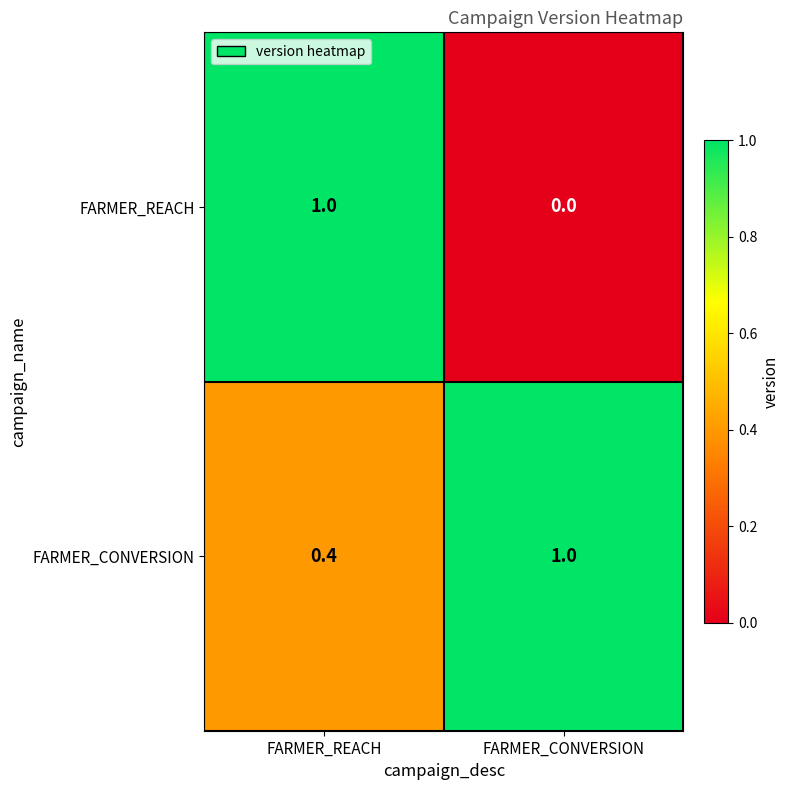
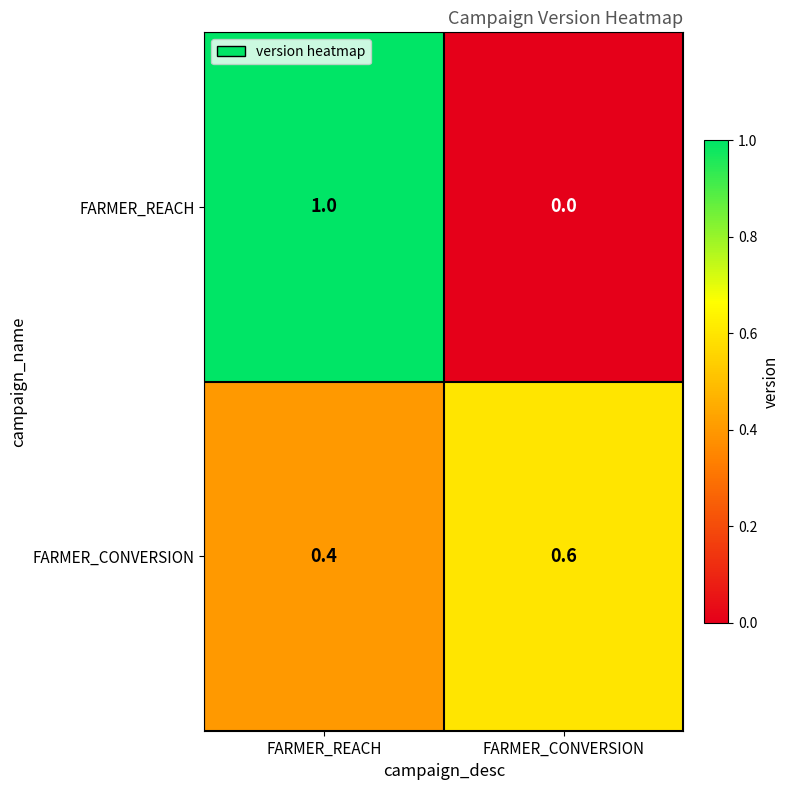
FARMER_CONVERSION, FARMER_CONVERSION: 1.0 -> 0.6
